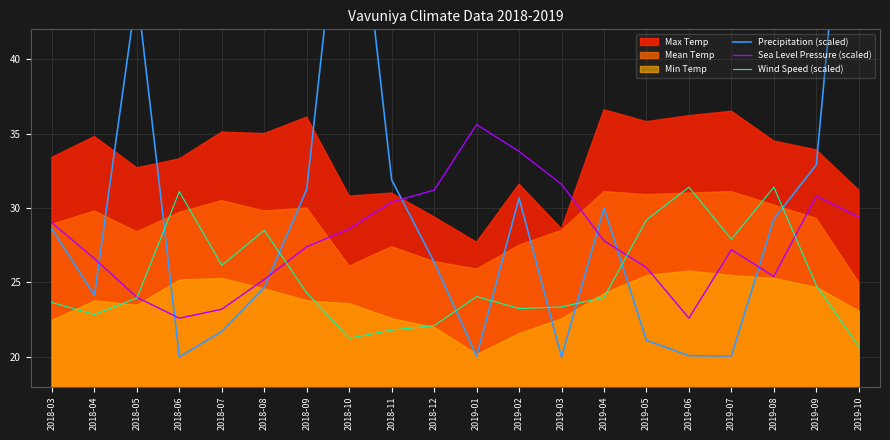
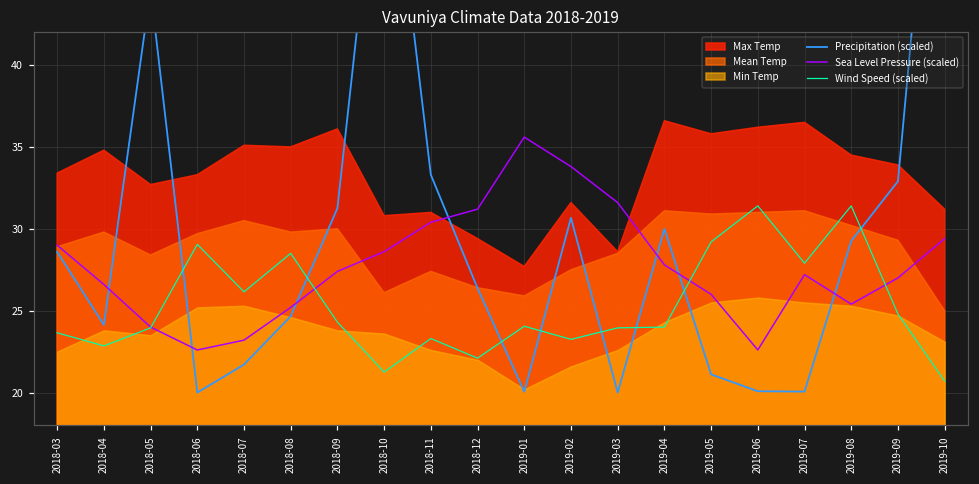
Wind Speed (scaled), 2018-06: 31.1 -> 29.1
Precipitation (scaled), 2018-11: 31.9 -> 33.3
Wind Speed (scaled), 2018-11: 21.8 -> 23.3
Wind Speed (scaled), 2019-03: 23.4 -> 24.0
Sea Level Pressure (scaled), 2019-09: 30.8 -> 27.0
